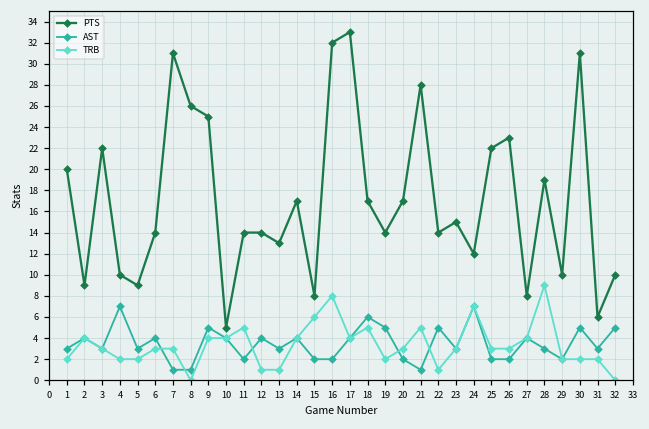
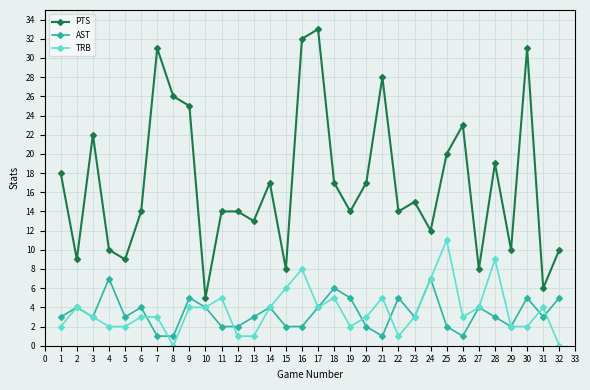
PTS, 1: 20 -> 18
AST, 12: 4 -> 2
PTS, 25: 22 -> 20
TRB, 25: 3 -> 11
AST, 26: 2 -> 1
TRB, 31: 2 -> 4
